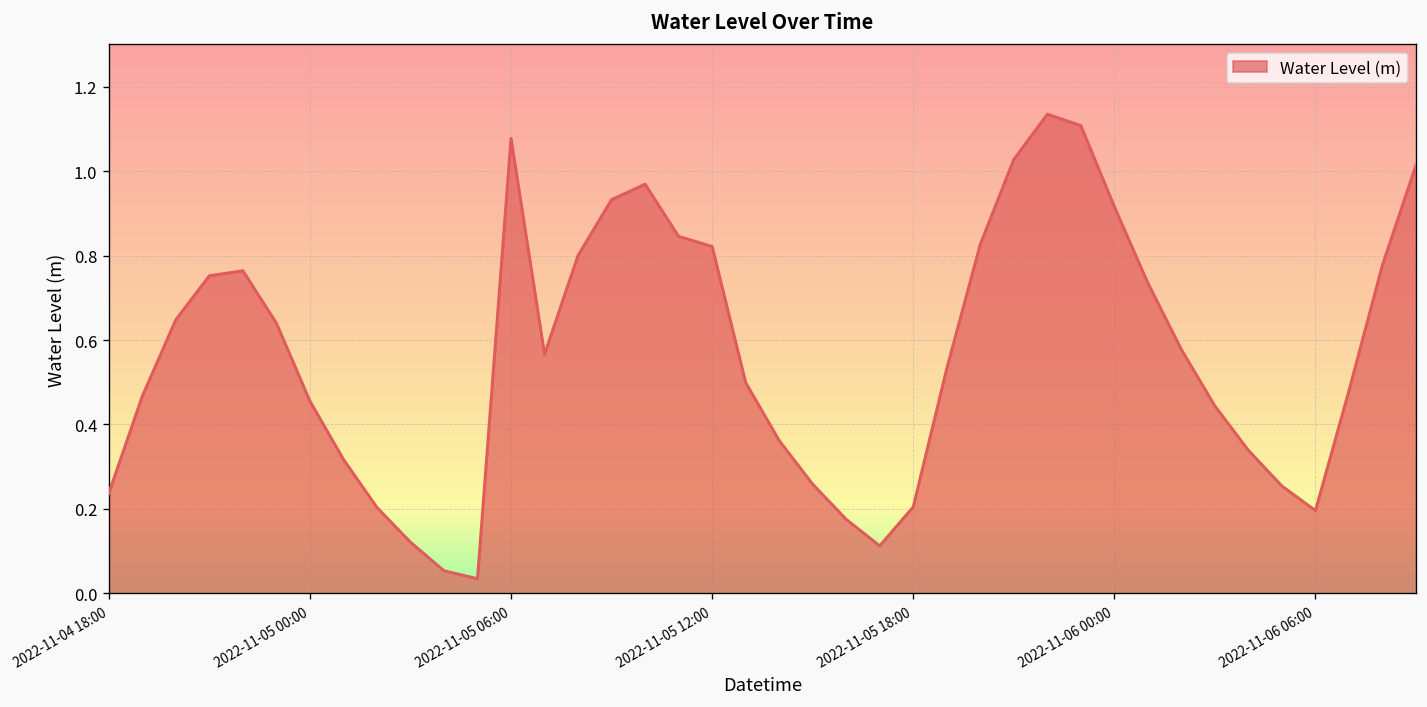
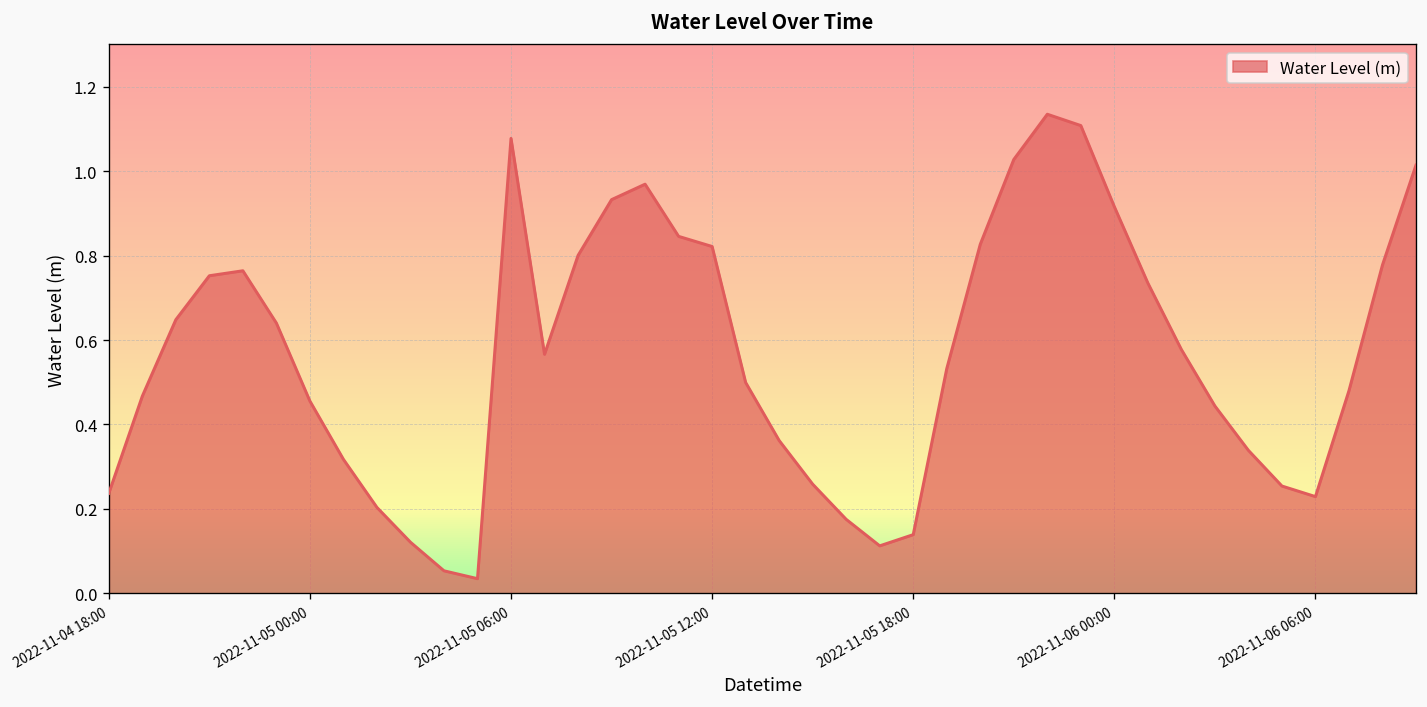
2022-11-05 18:00: 0.20 -> 0.14
2022-11-06 06:00: 0.20 -> 0.23
